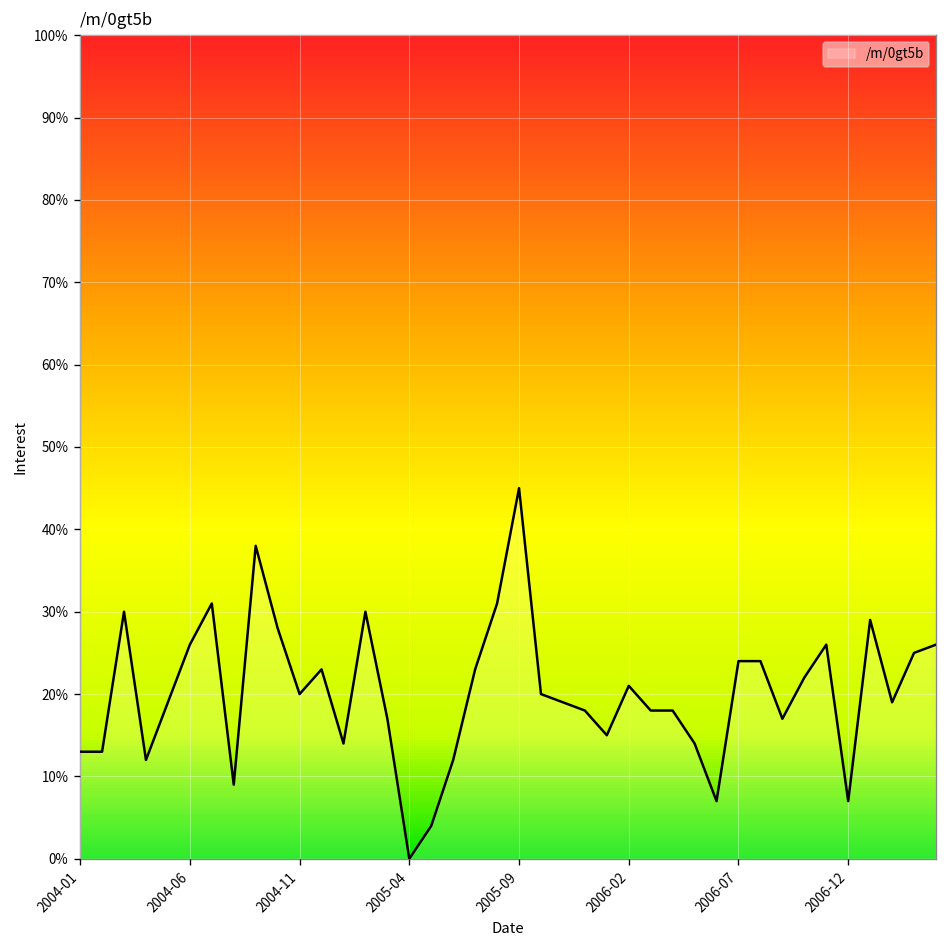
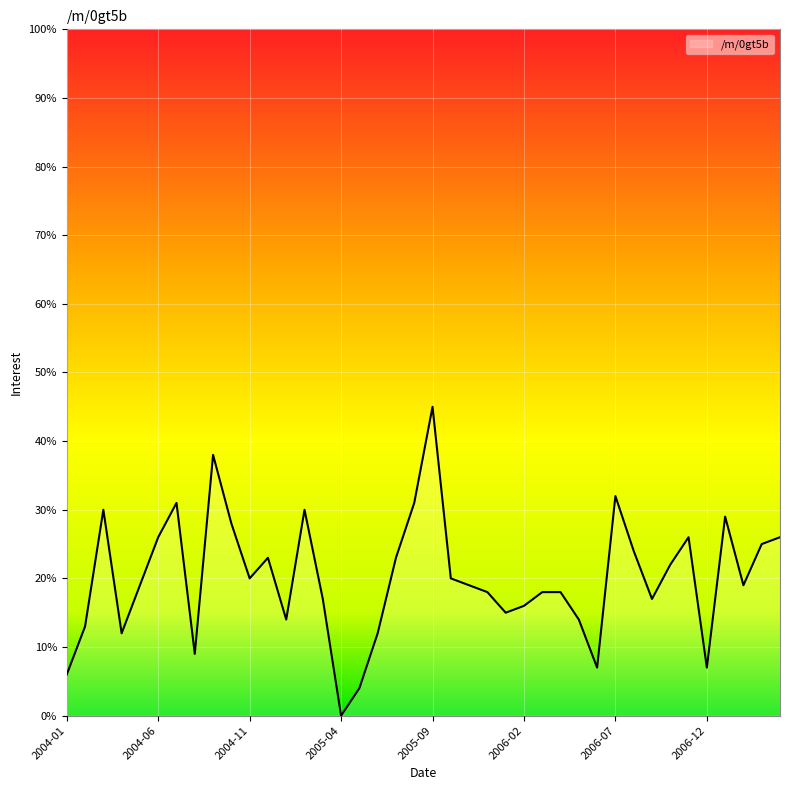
2004-01: 13% -> 6%
2006-02: 21% -> 16%
2006-07: 24% -> 32%
